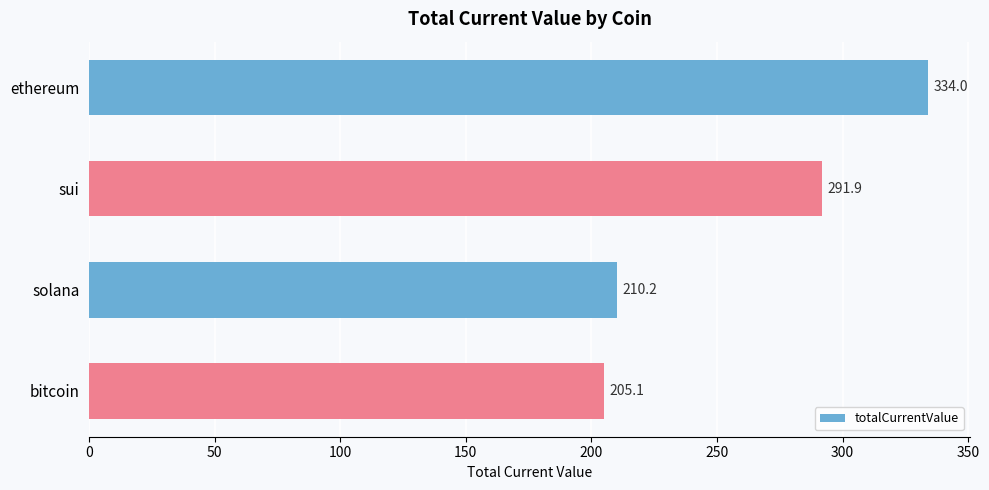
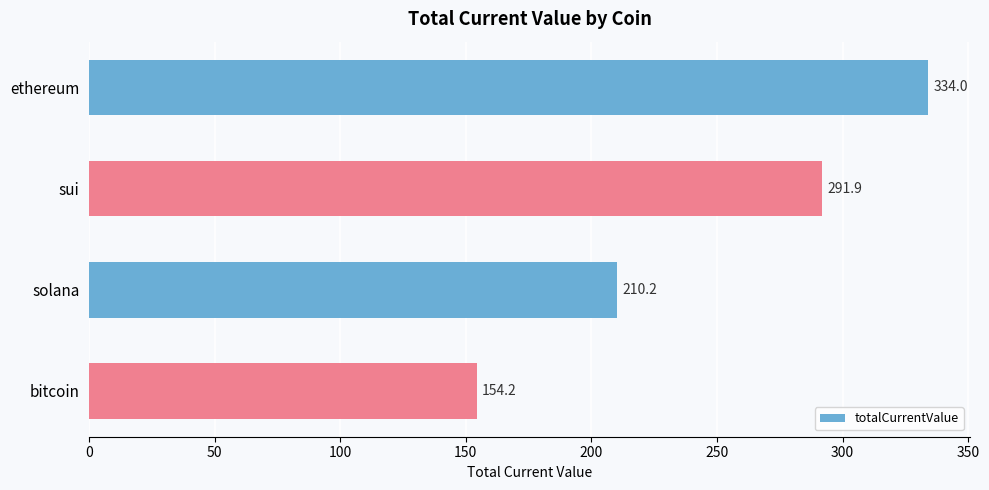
bitcoin: 205.1 -> 154.2
